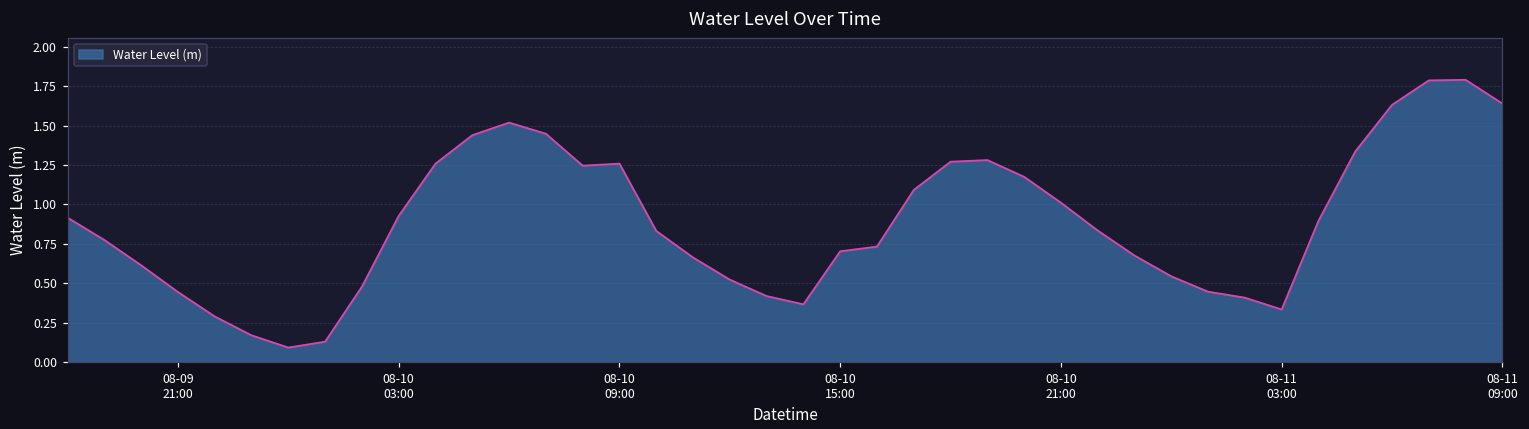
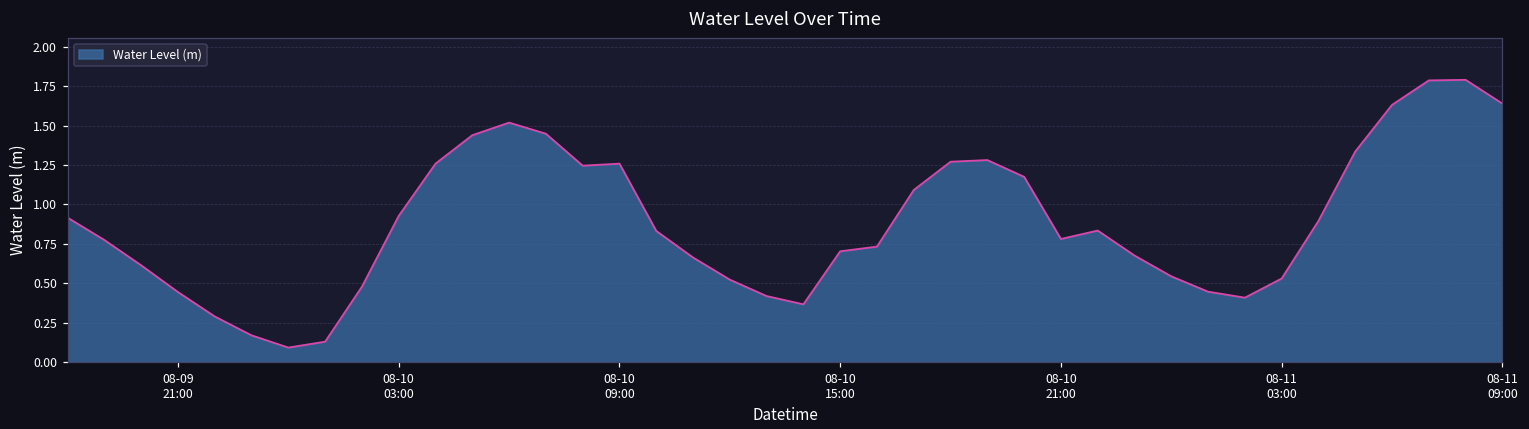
08-10 21:00: 1.01 -> 0.78
08-11 03:00: 0.33 -> 0.53
